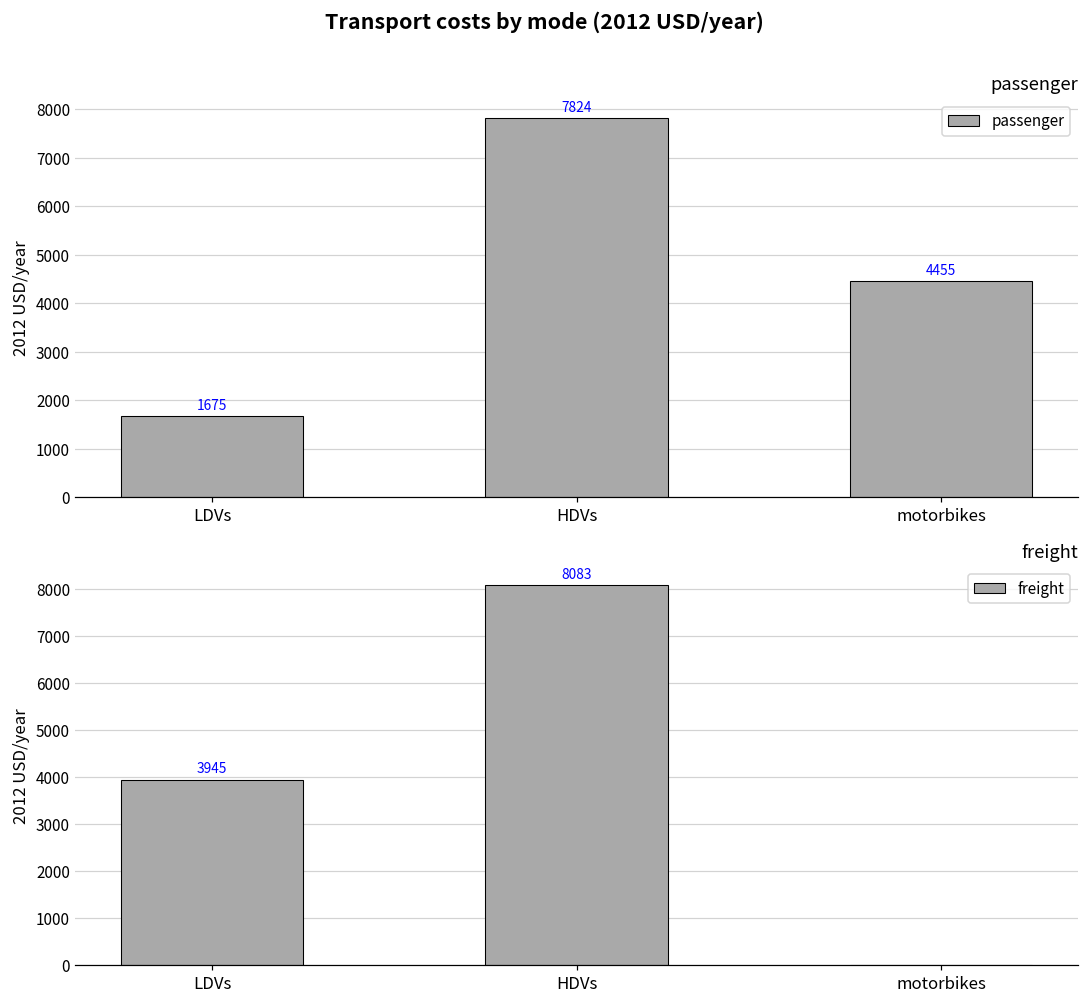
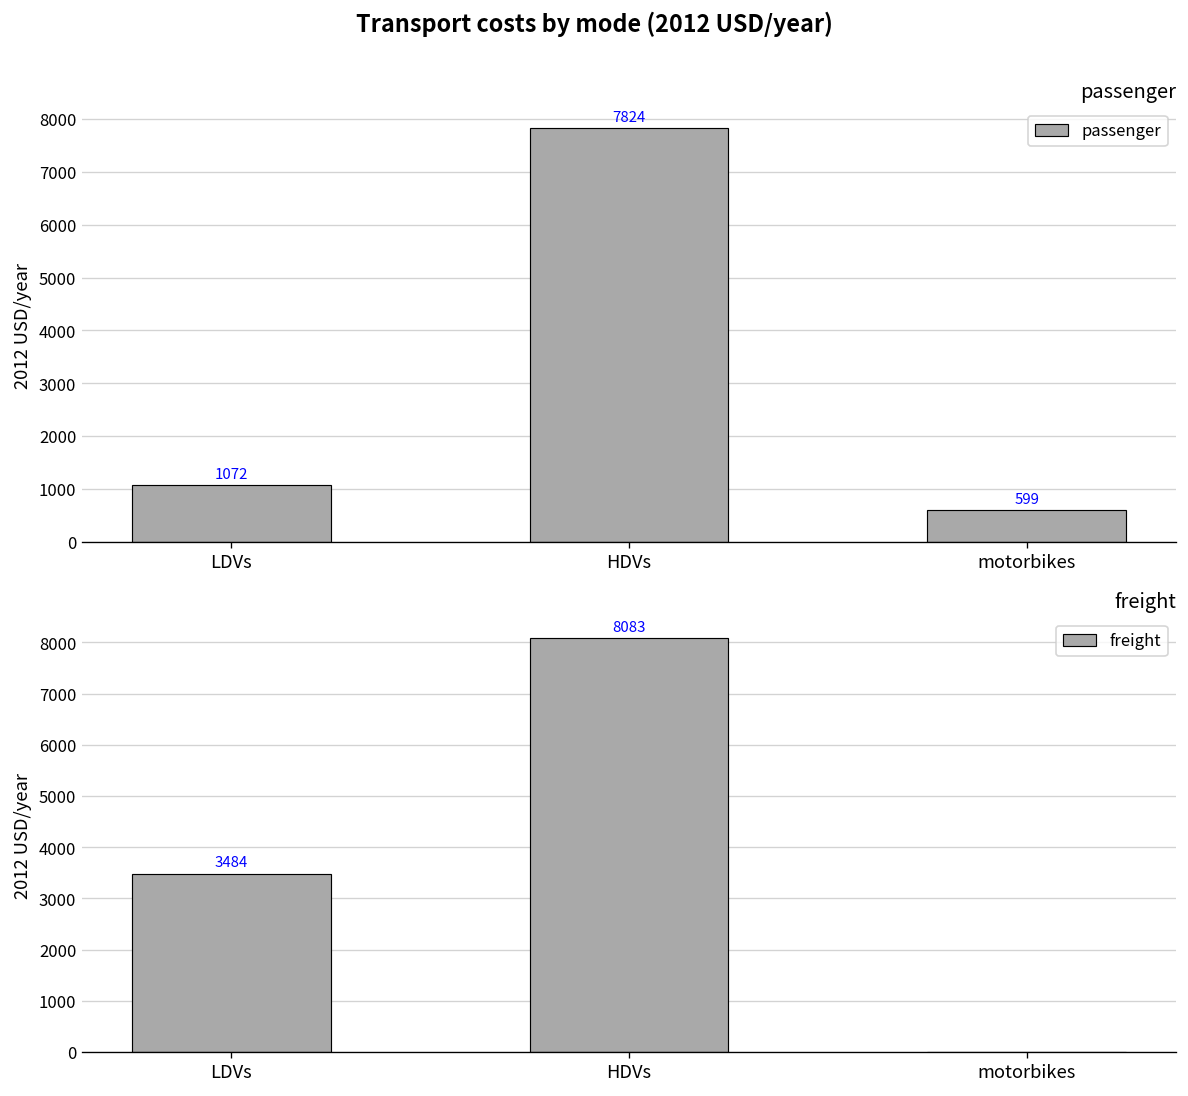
passenger, LDVs: 1675 -> 1072
passenger, motorbikes: 4455 -> 599
freight, LDVs: 3945 -> 3484
